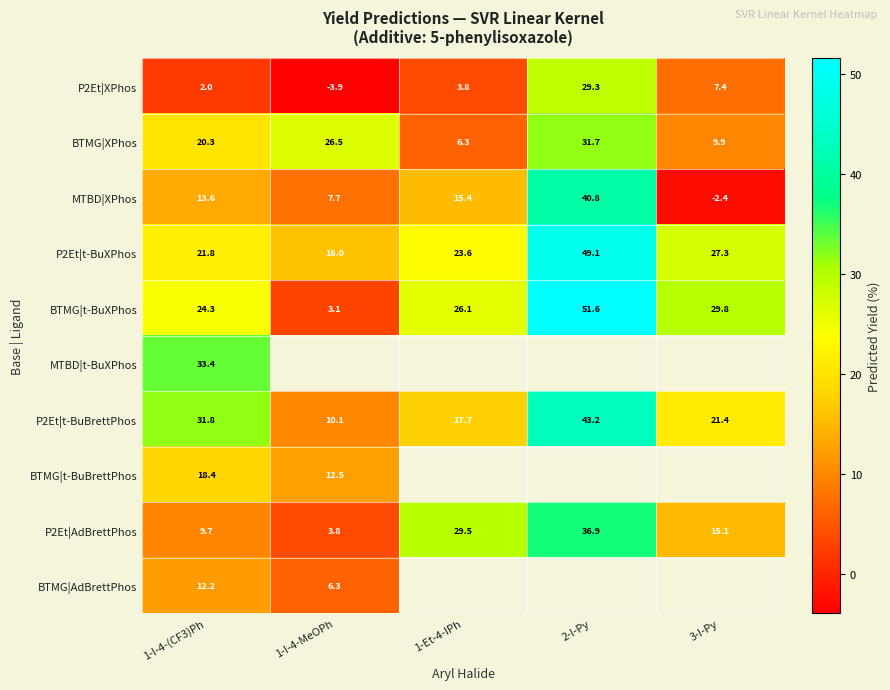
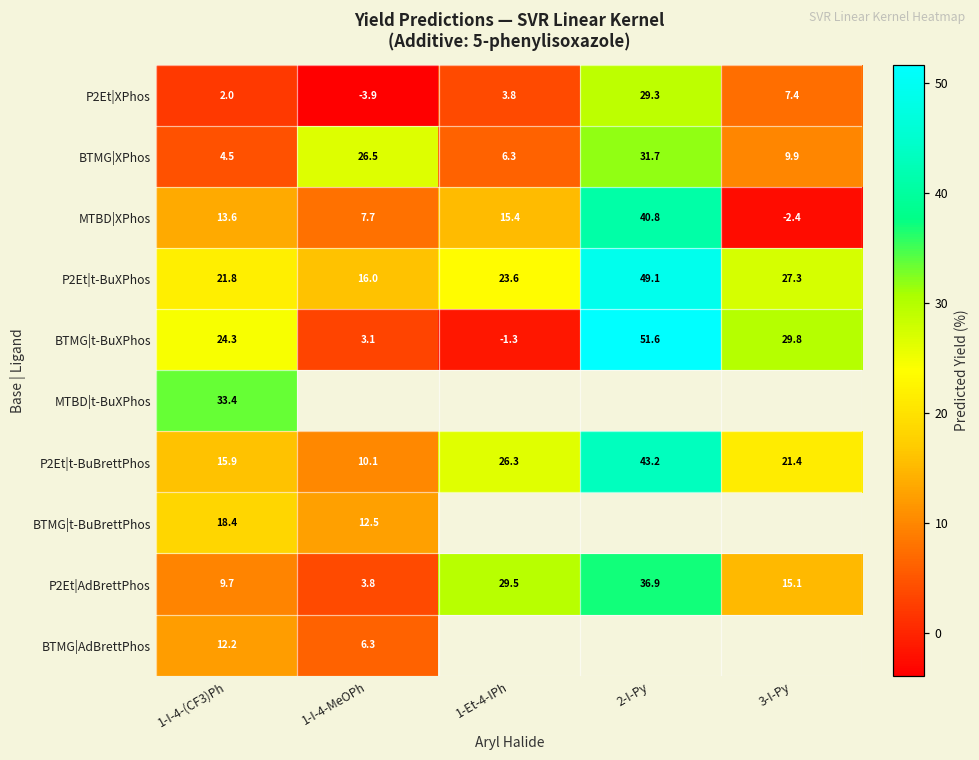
BTMG|XPhos, 1-I-4-(CF3)Ph: 20.3 -> 4.5
BTMG|t-BuXPhos, 1-Et-4-IPh: 26.1 -> -1.3
P2Et|t-BuBrettPhos, 1-I-4-(CF3)Ph: 31.8 -> 15.9
P2Et|t-BuBrettPhos, 1-Et-4-IPh: 17.7 -> 26.3
